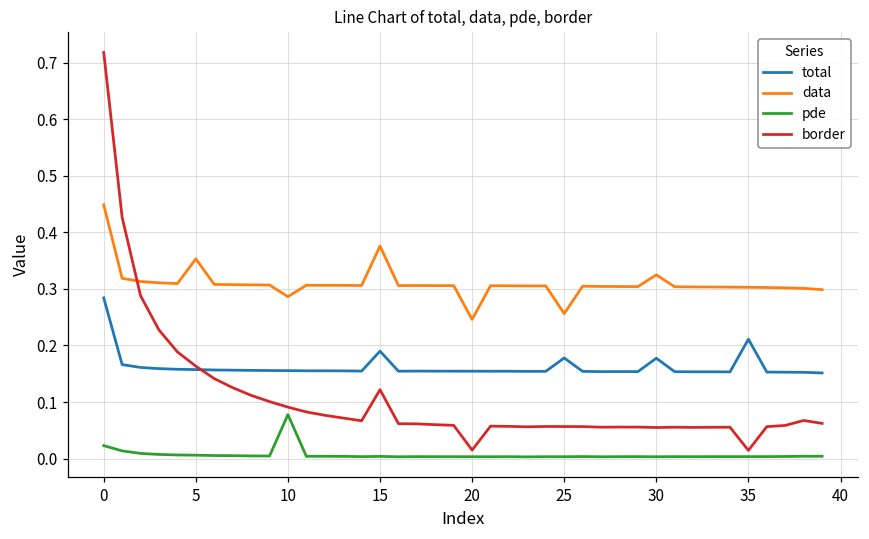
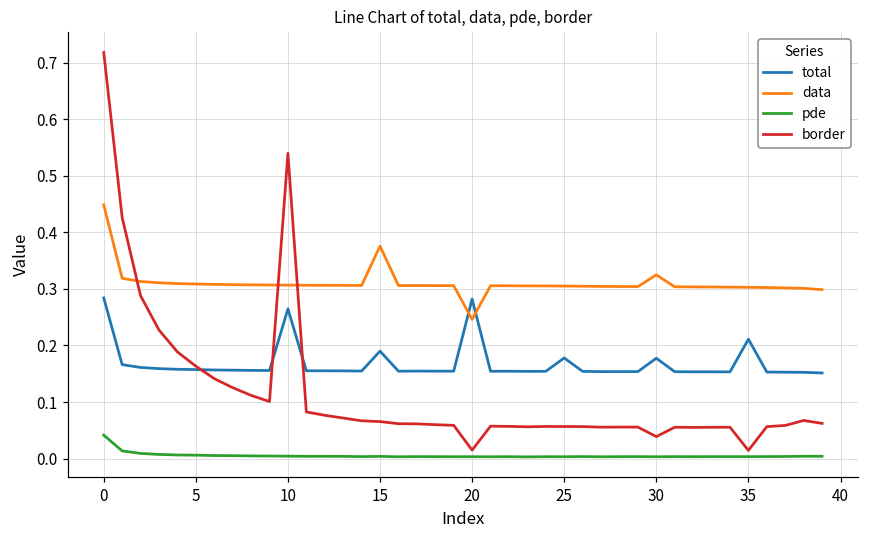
pde, 0: 0.02 -> 0.04
data, 5: 0.35 -> 0.31
total, 10: 0.16 -> 0.26
data, 10: 0.29 -> 0.31
pde, 10: 0.08 -> 0.00
border, 10: 0.09 -> 0.54
border, 15: 0.12 -> 0.07
total, 20: 0.15 -> 0.28
data, 25: 0.26 -> 0.30
border, 30: 0.06 -> 0.04
